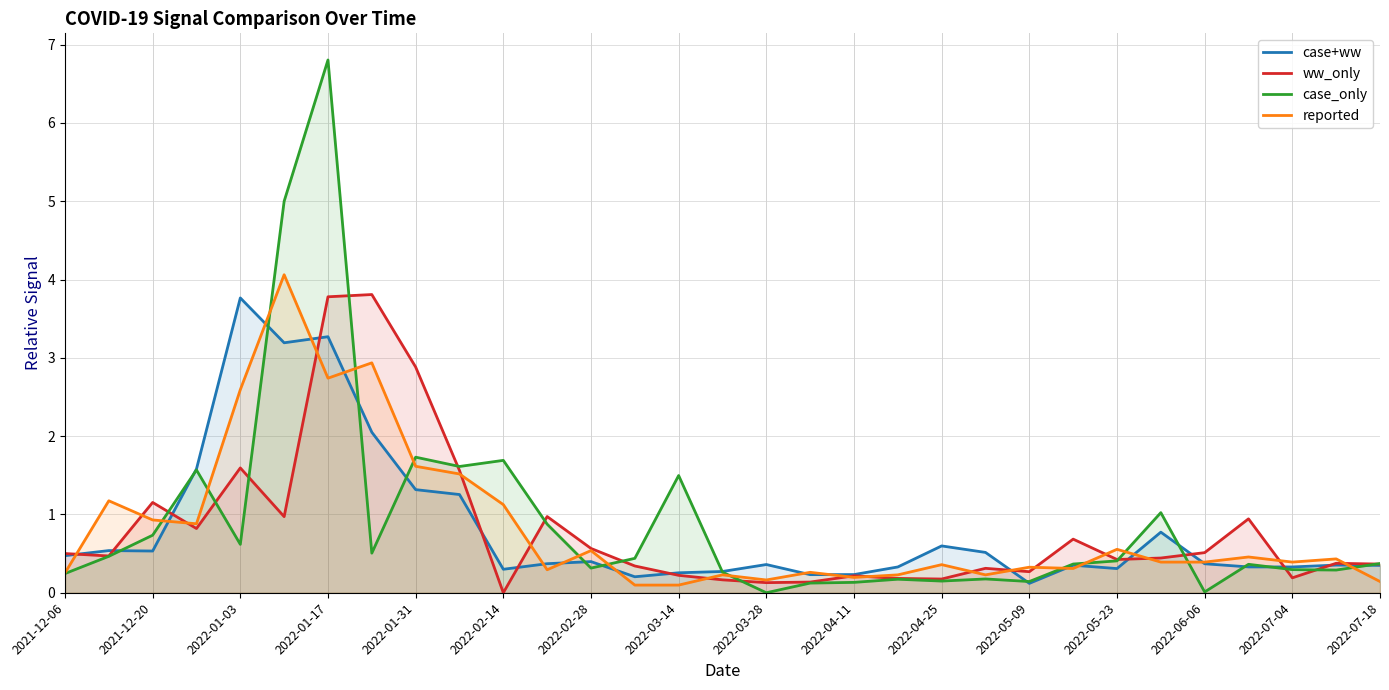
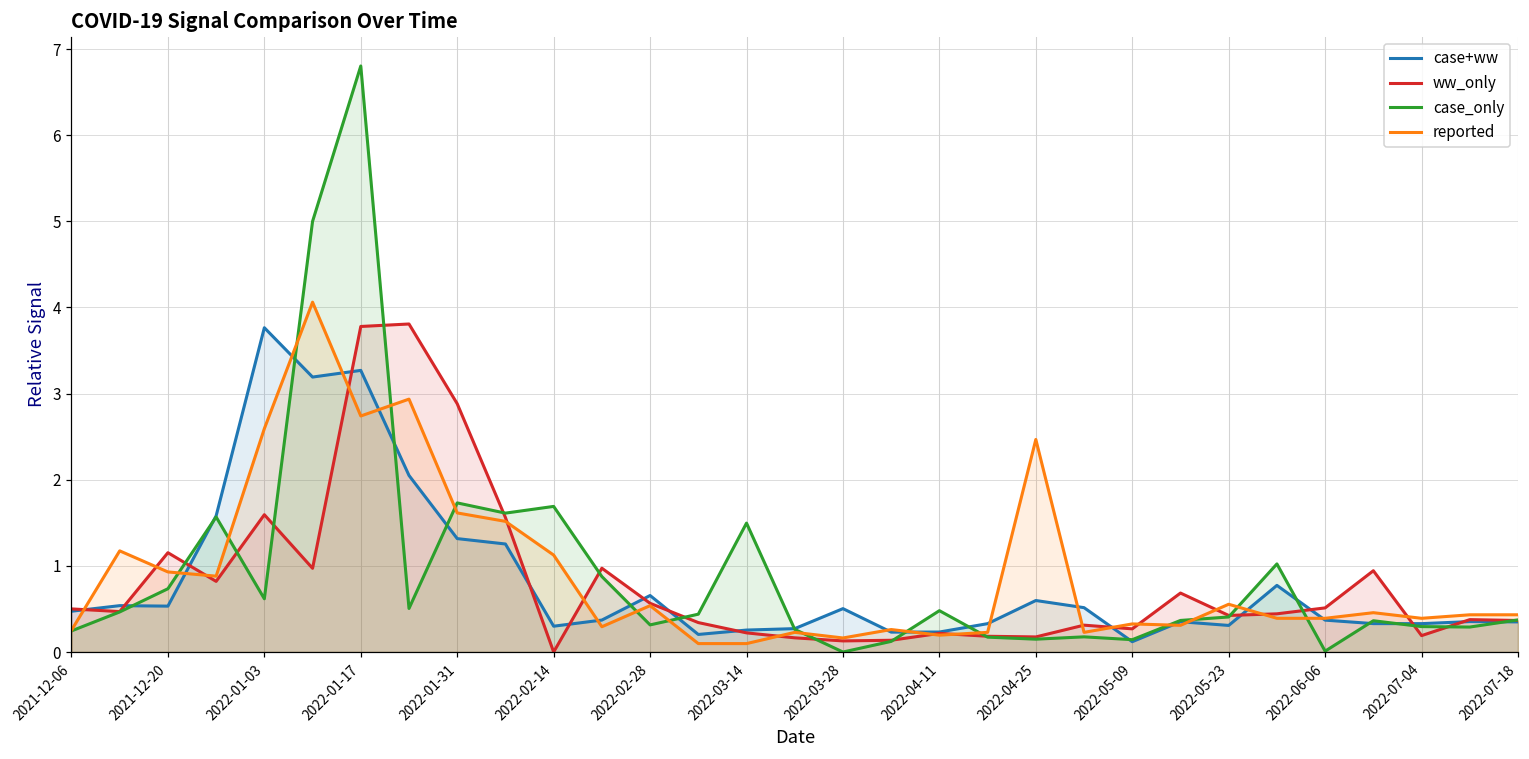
case+ww, 2022-02-28: 0.4 -> 0.7
case+ww, 2022-03-28: 0.4 -> 0.5
case_only, 2022-04-11: 0.1 -> 0.5
reported, 2022-04-25: 0.4 -> 2.5
reported, 2022-07-18: 0.1 -> 0.4
